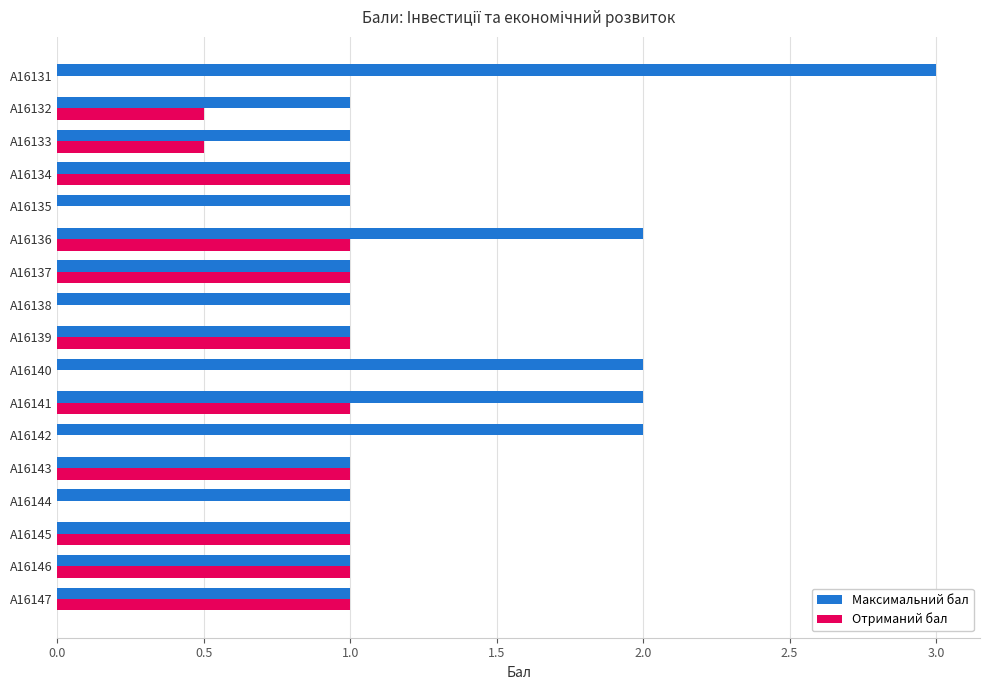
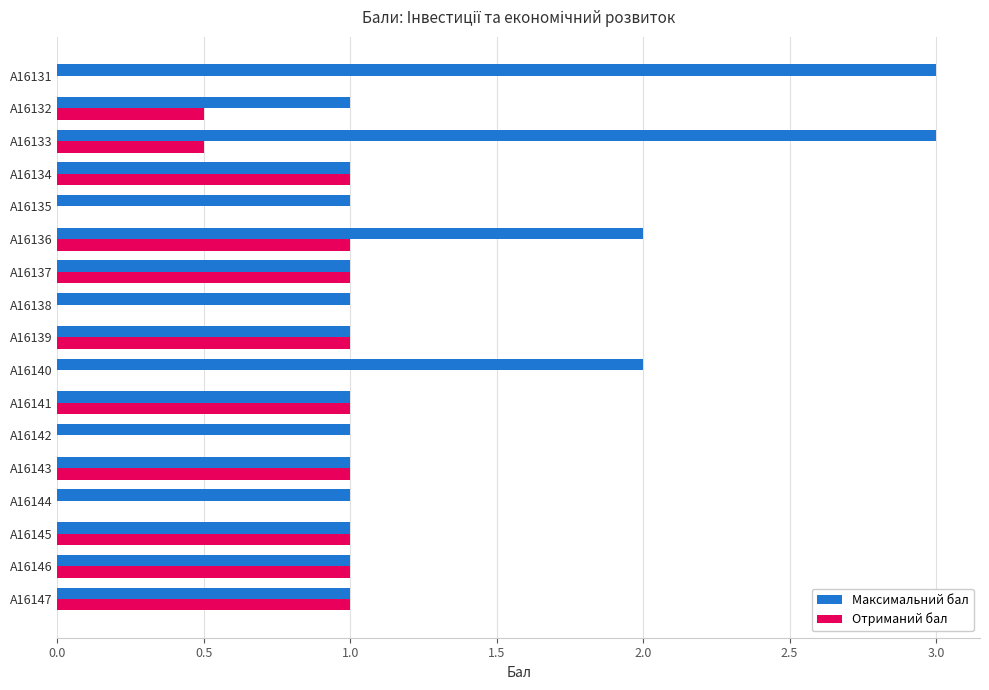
Максимальний бал, A16133: 1 -> 3
Максимальний бал, A16141: 2 -> 1
Максимальний бал, A16142: 2 -> 1
